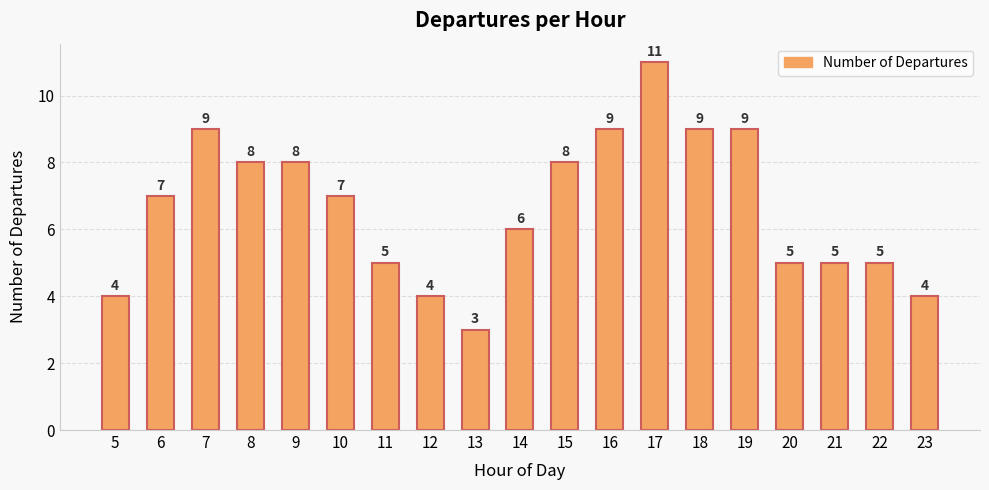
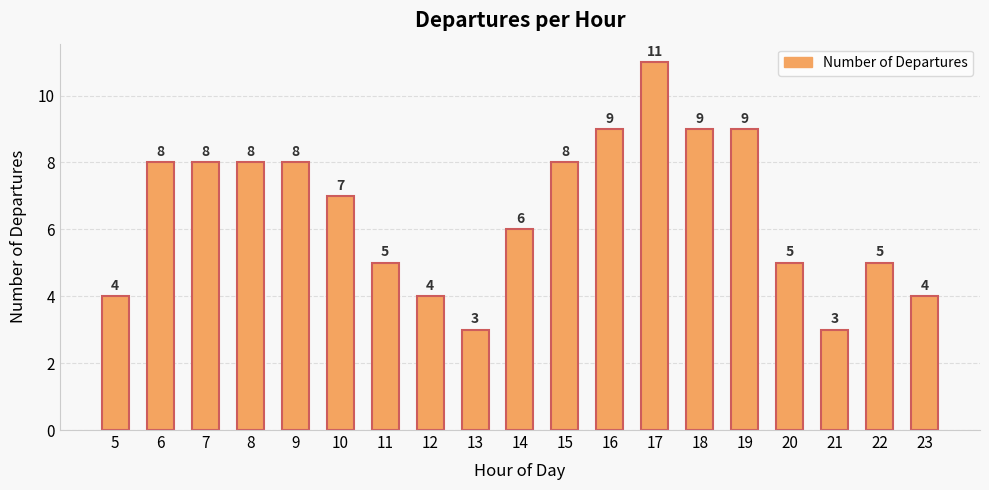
6: 7 -> 8
7: 9 -> 8
21: 5 -> 3
